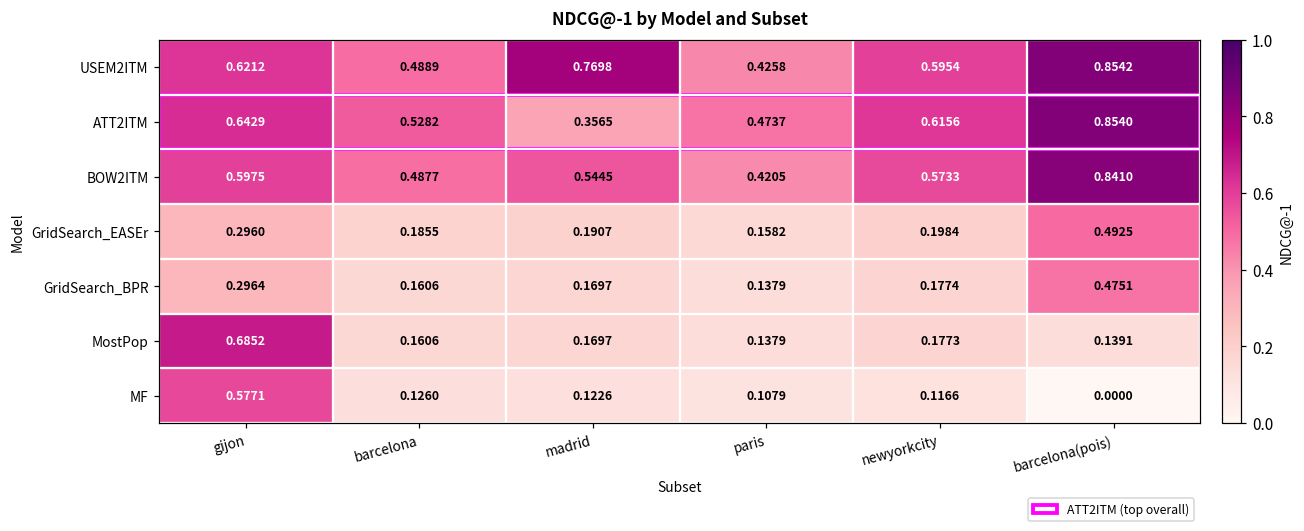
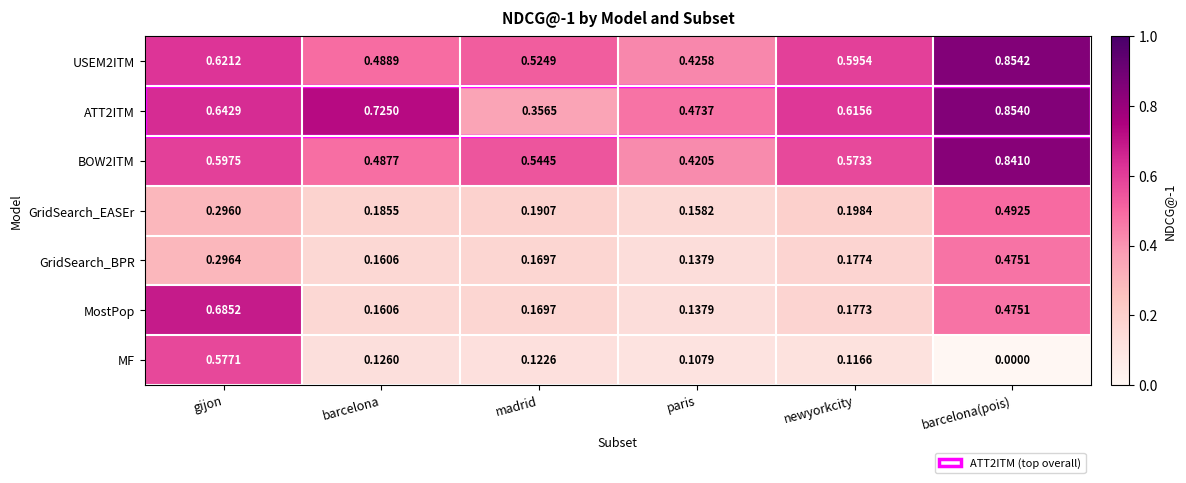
USEM2ITM, madrid: 0.7698 -> 0.5249
ATT2ITM, barcelona: 0.5282 -> 0.7250
MostPop, barcelona(pois): 0.1391 -> 0.4751
